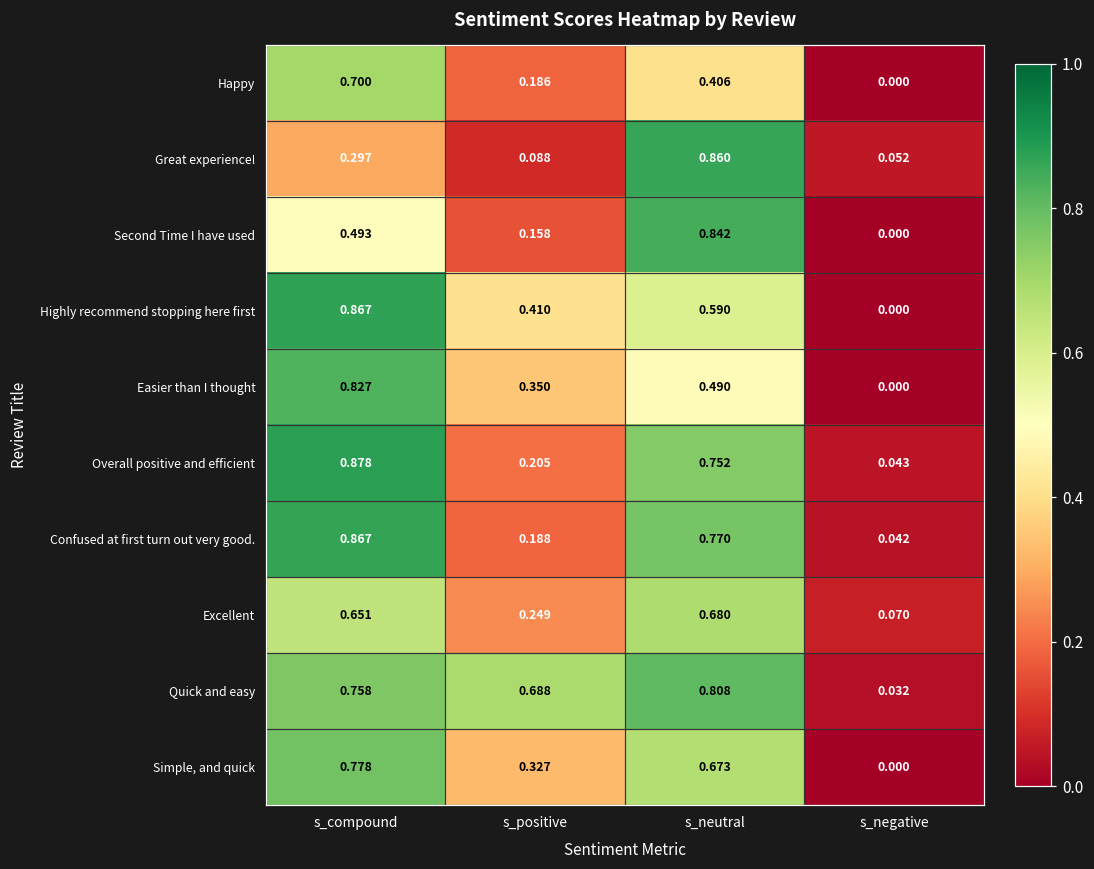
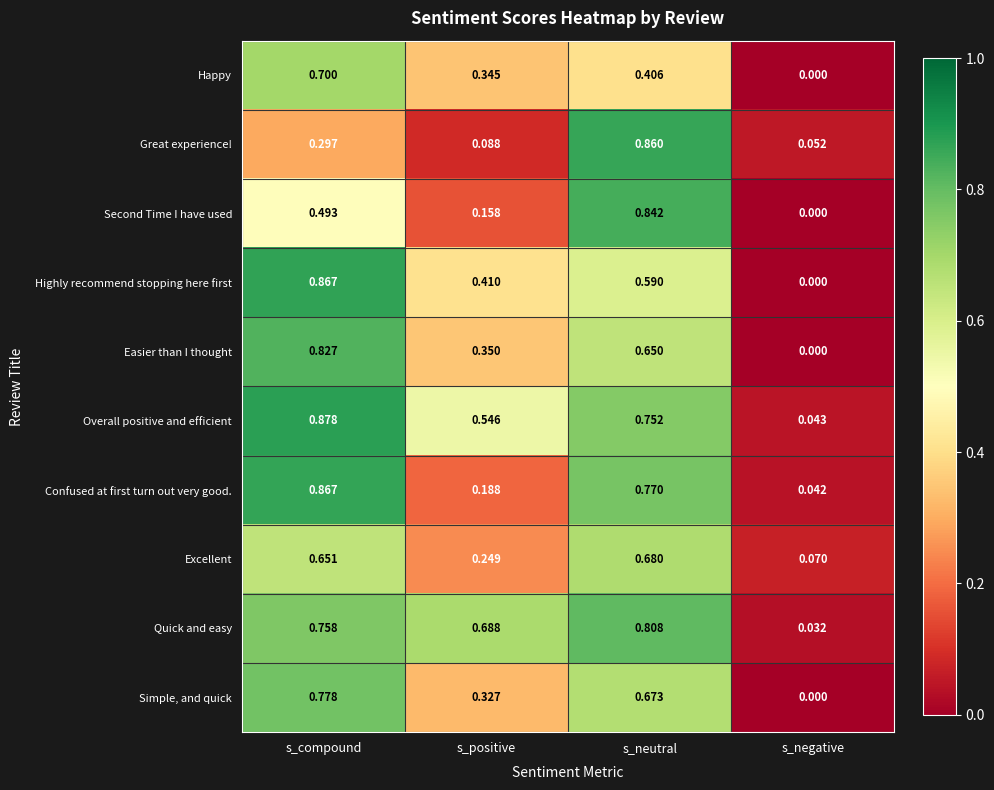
Happy, s_positive: 0.186 -> 0.345
Easier than I thought, s_neutral: 0.490 -> 0.650
Overall positive and efficient, s_positive: 0.205 -> 0.546
